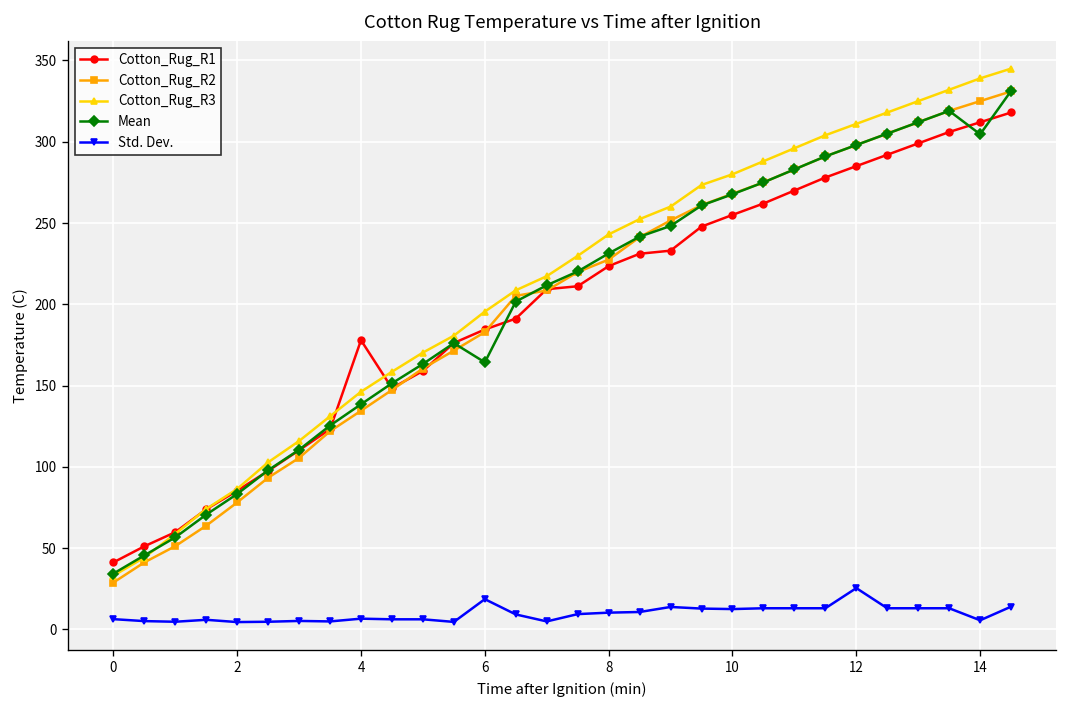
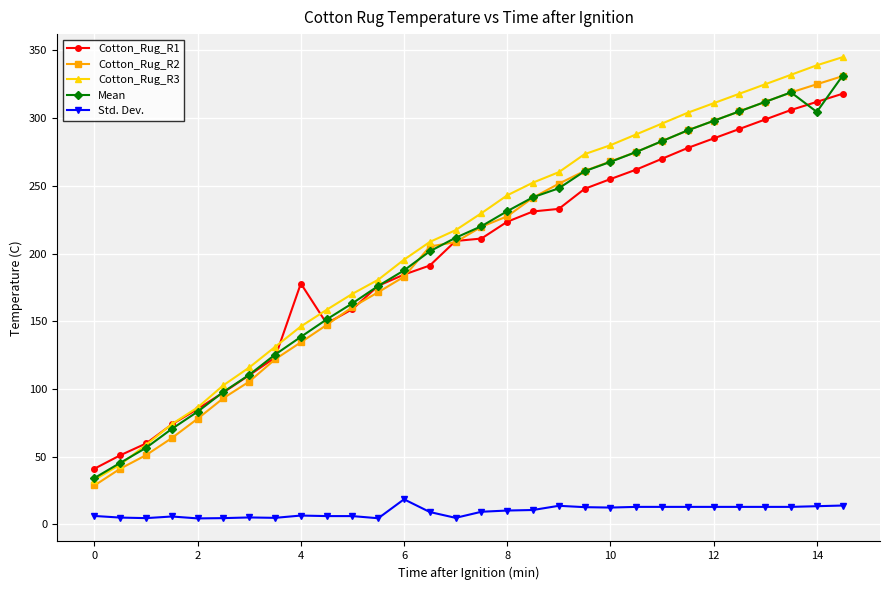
Mean, 6: 164 -> 188
Std. Dev., 12: 25 -> 13
Std. Dev., 14: 6 -> 14
